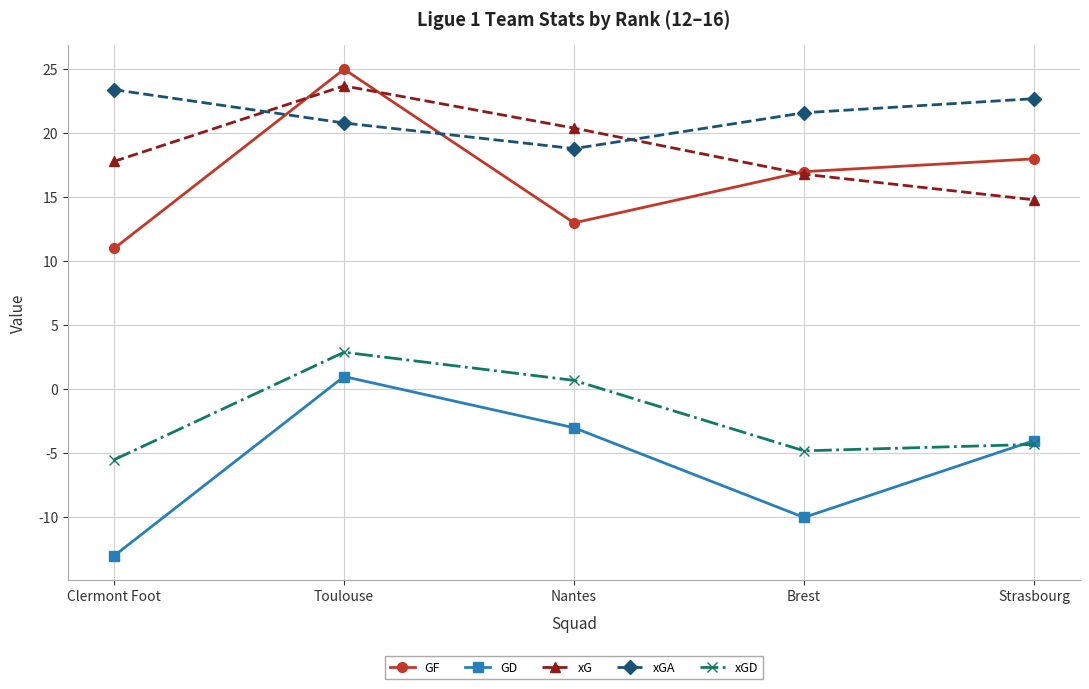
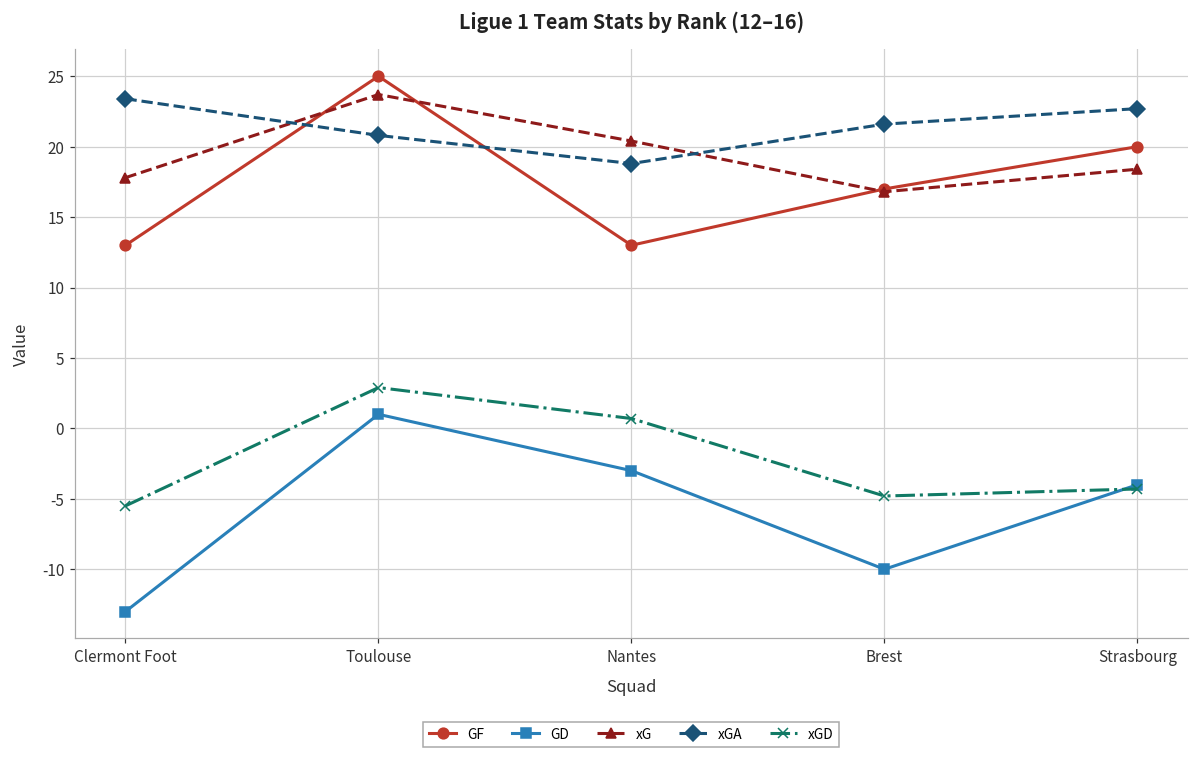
GF, Clermont Foot: 11 -> 13
GF, Strasbourg: 18 -> 20
xG, Strasbourg: 14.8 -> 18.4
